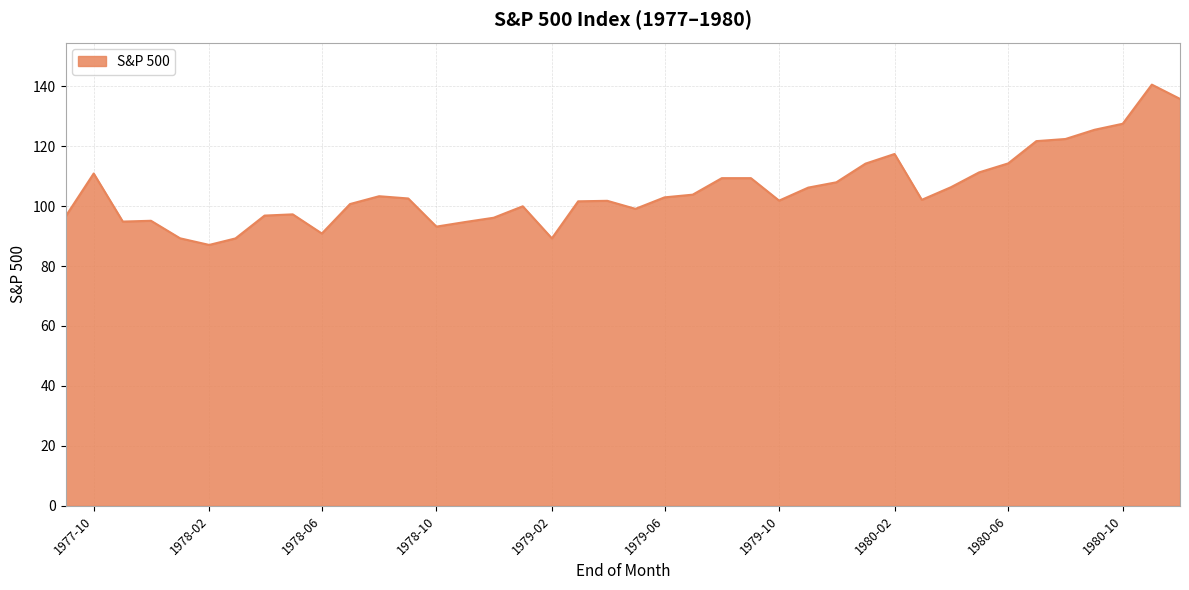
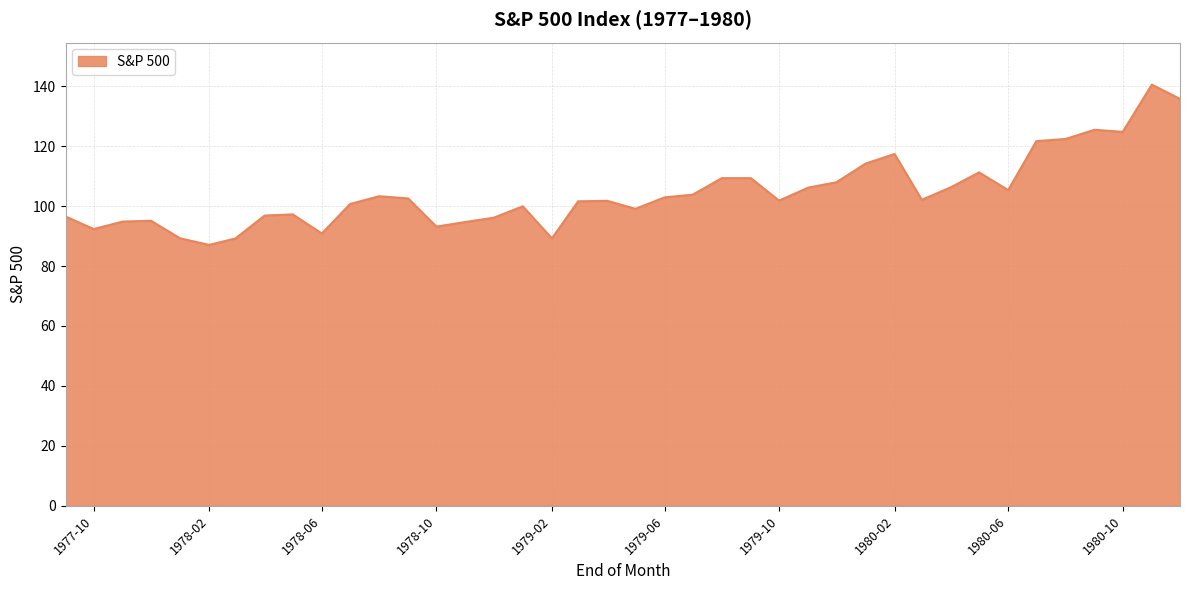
1977-10: 111 -> 92
1980-06: 114 -> 105
1980-10: 127 -> 125
